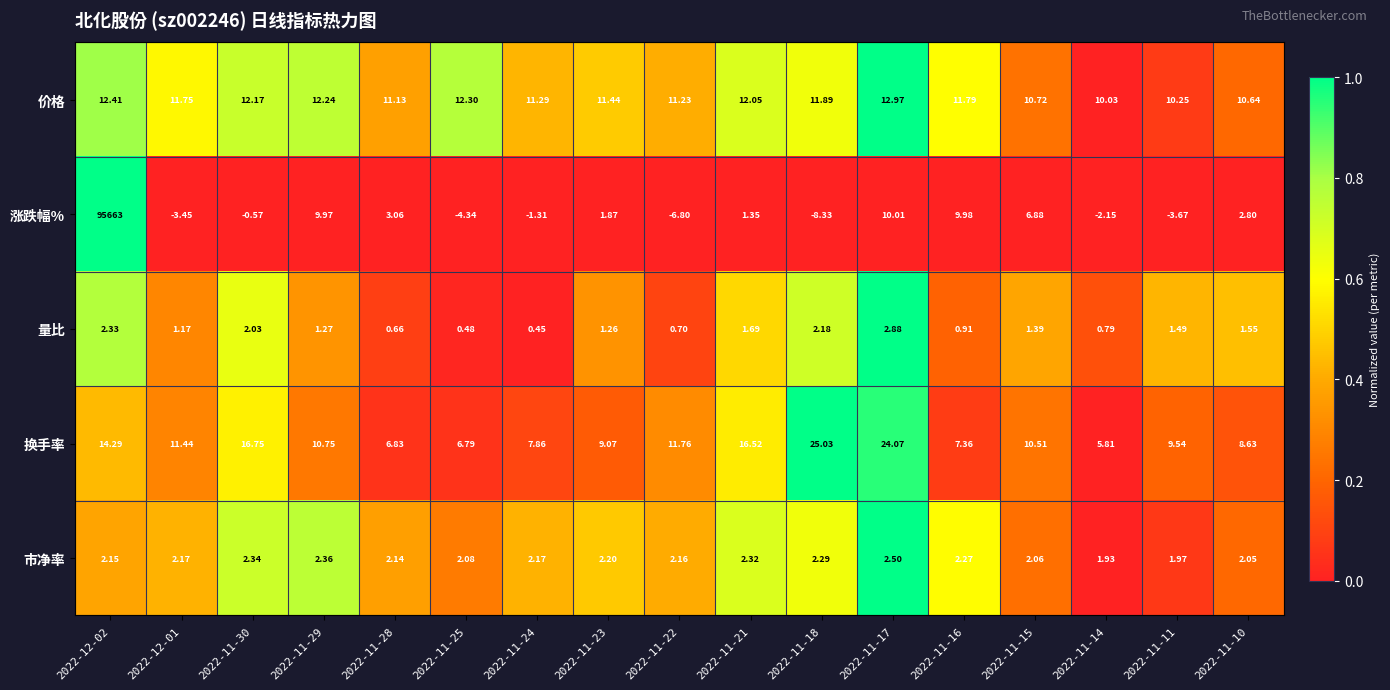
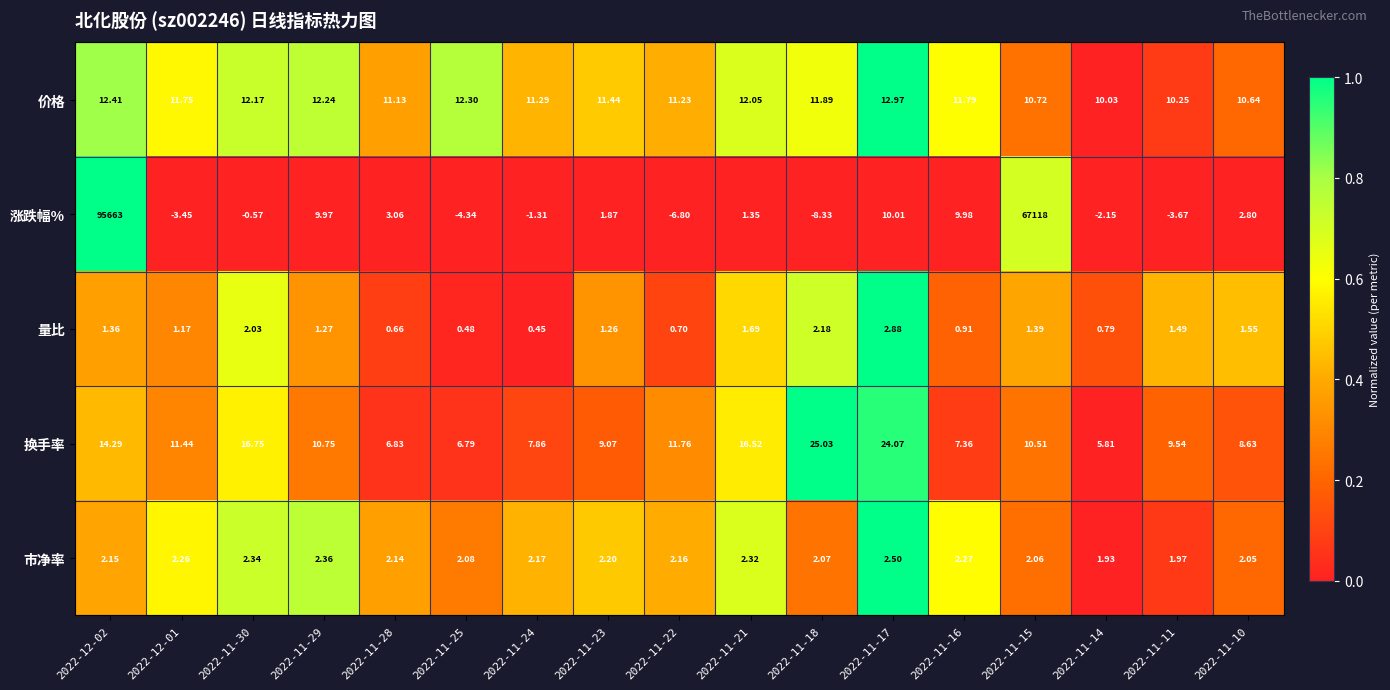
涨跌幅%, 2022-11-15: 6.88 -> 67118
量比, 2022-12-02: 2.33 -> 1.36
市净率, 2022-12-01: 2.17 -> 2.26
市净率, 2022-11-18: 2.29 -> 2.07
